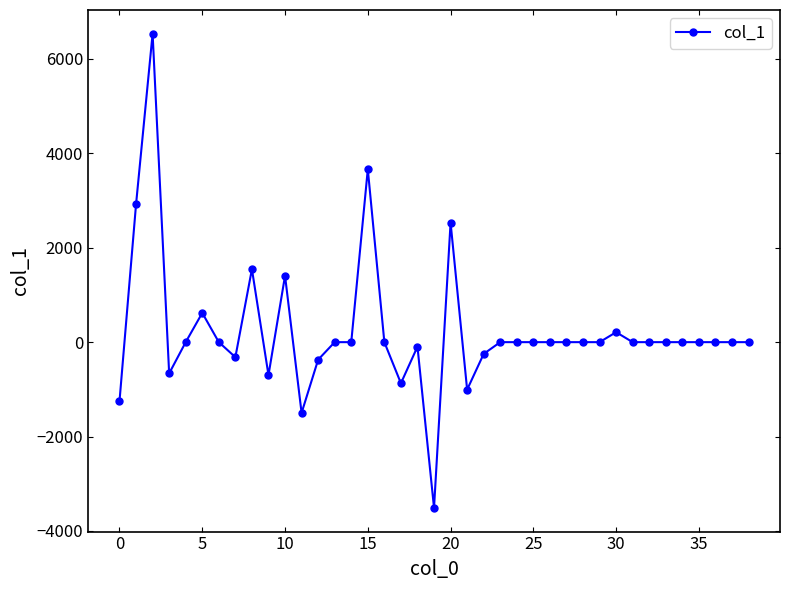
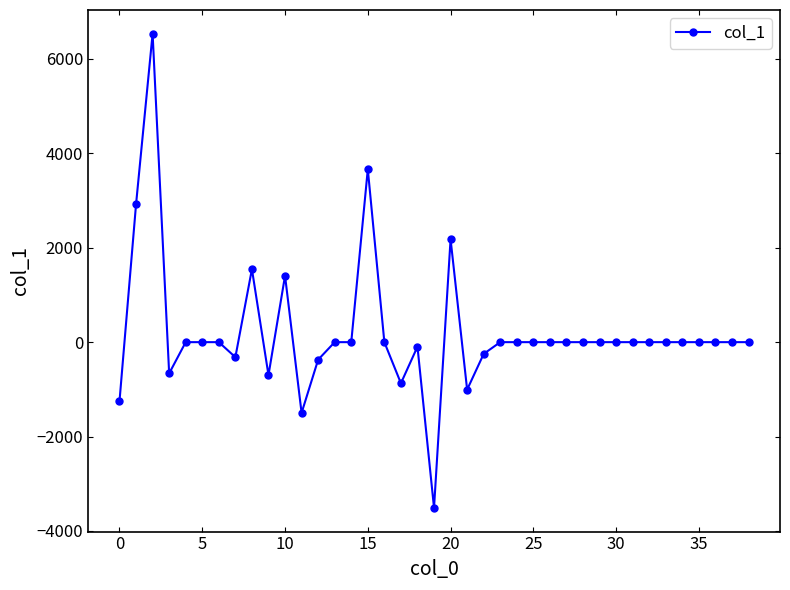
5: 600 -> 0
20: 2500 -> 2200
30: 200 -> 0
